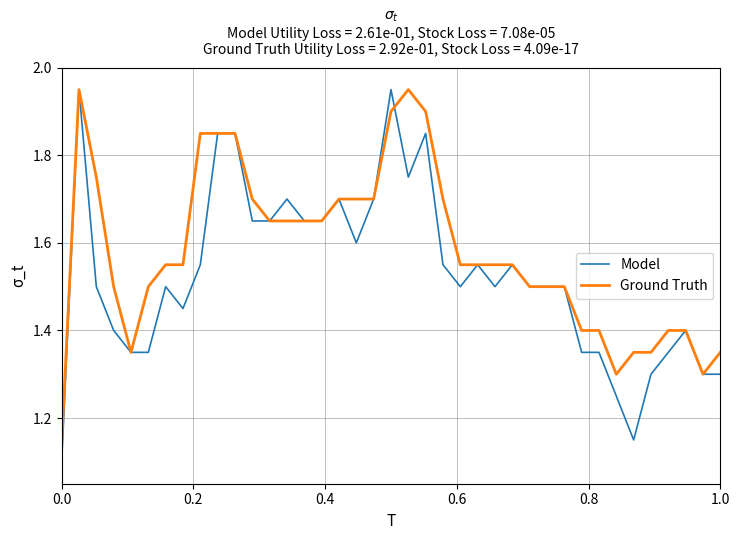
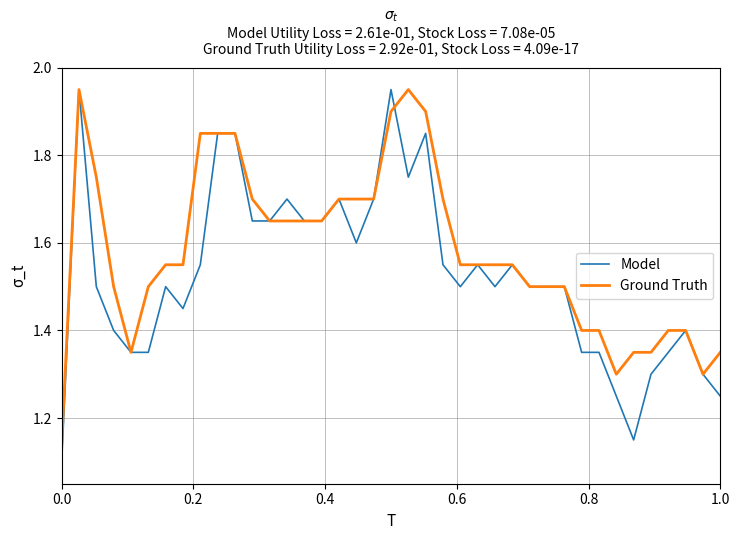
Model, 1.0: 1.30 -> 1.25
